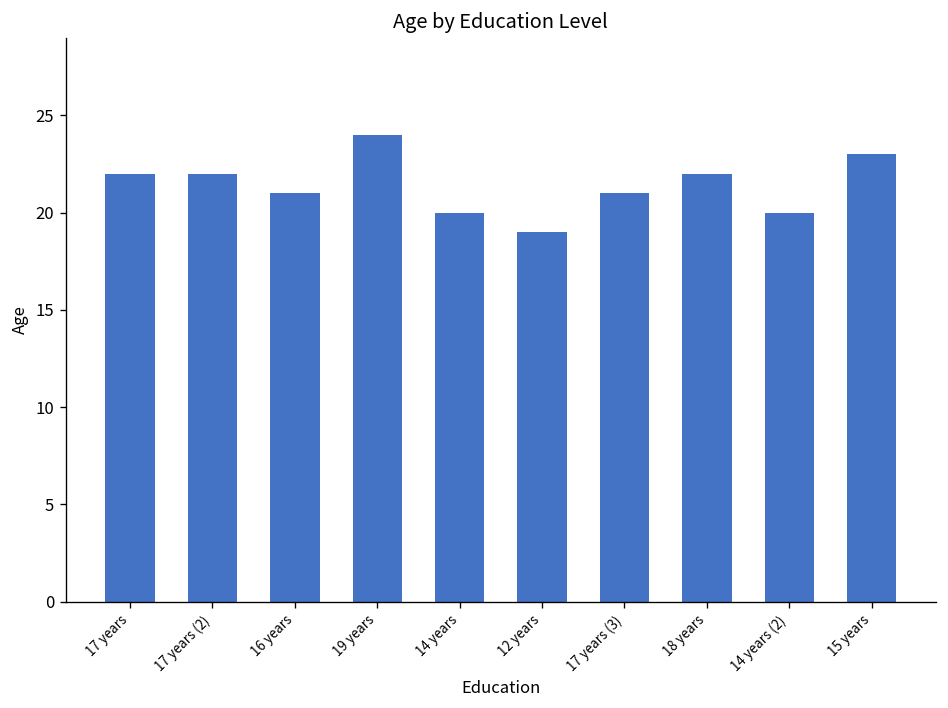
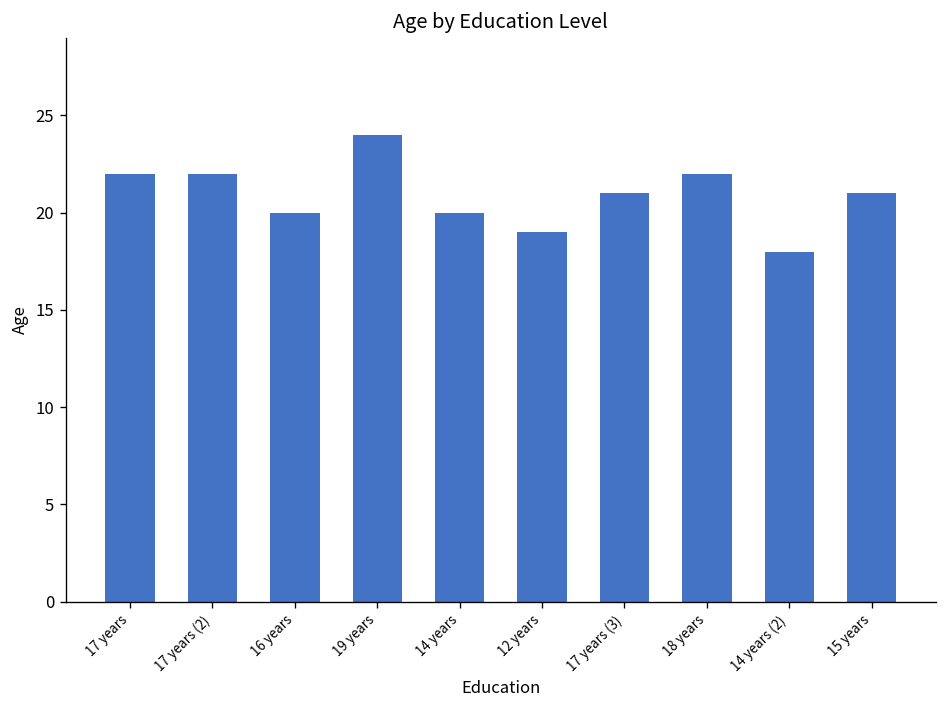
16 years: 21 -> 20
14 years (2): 20 -> 18
15 years: 23 -> 21
